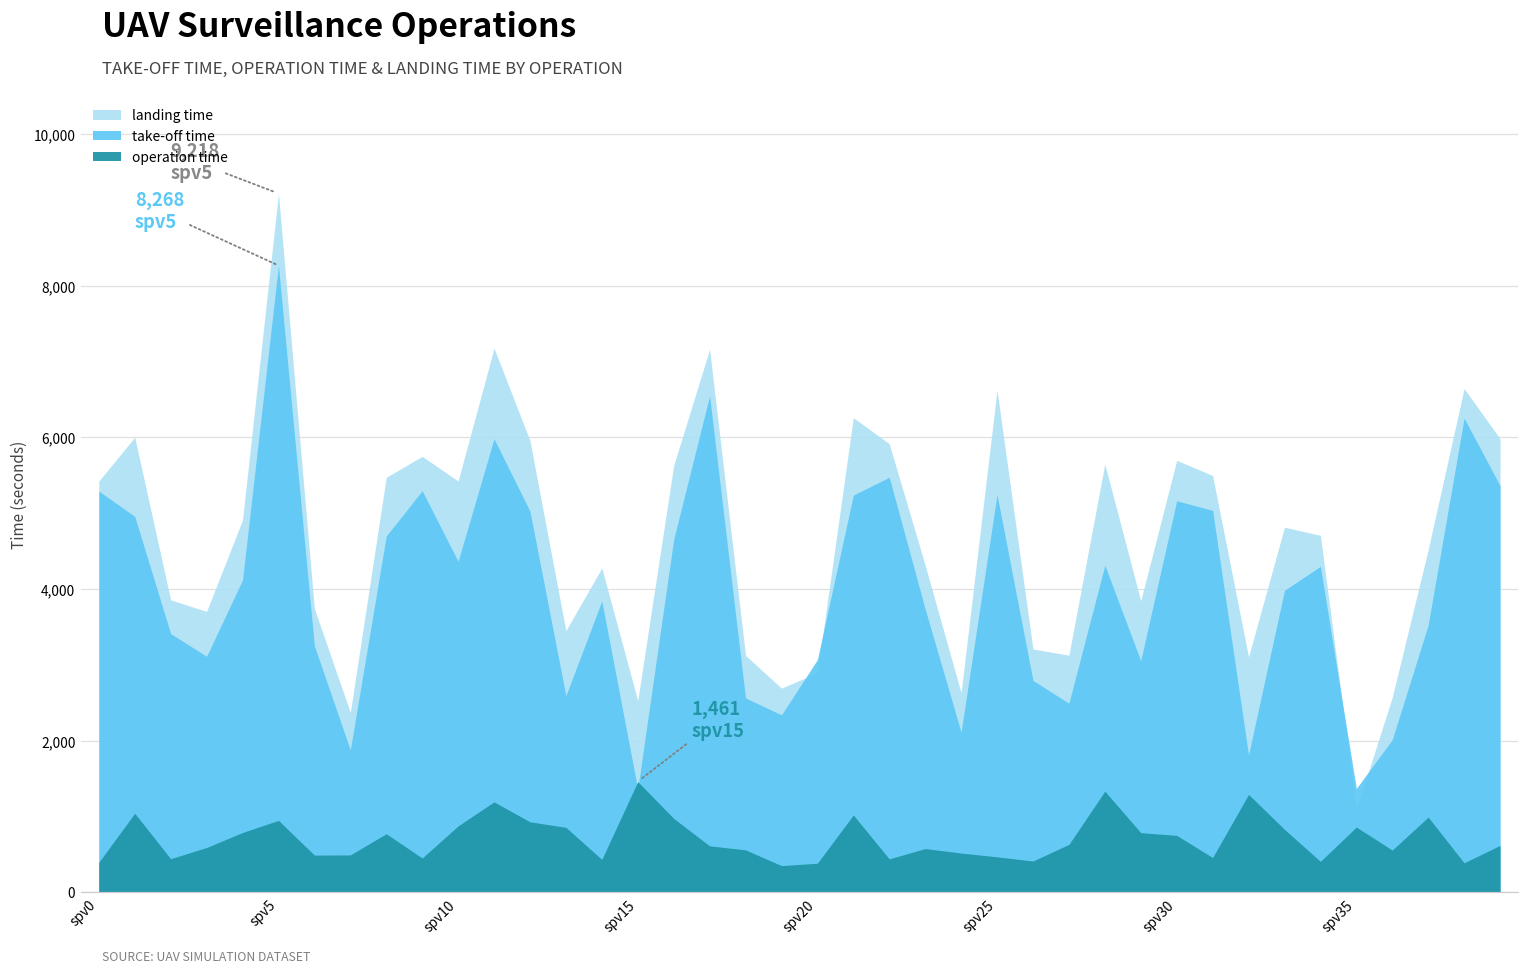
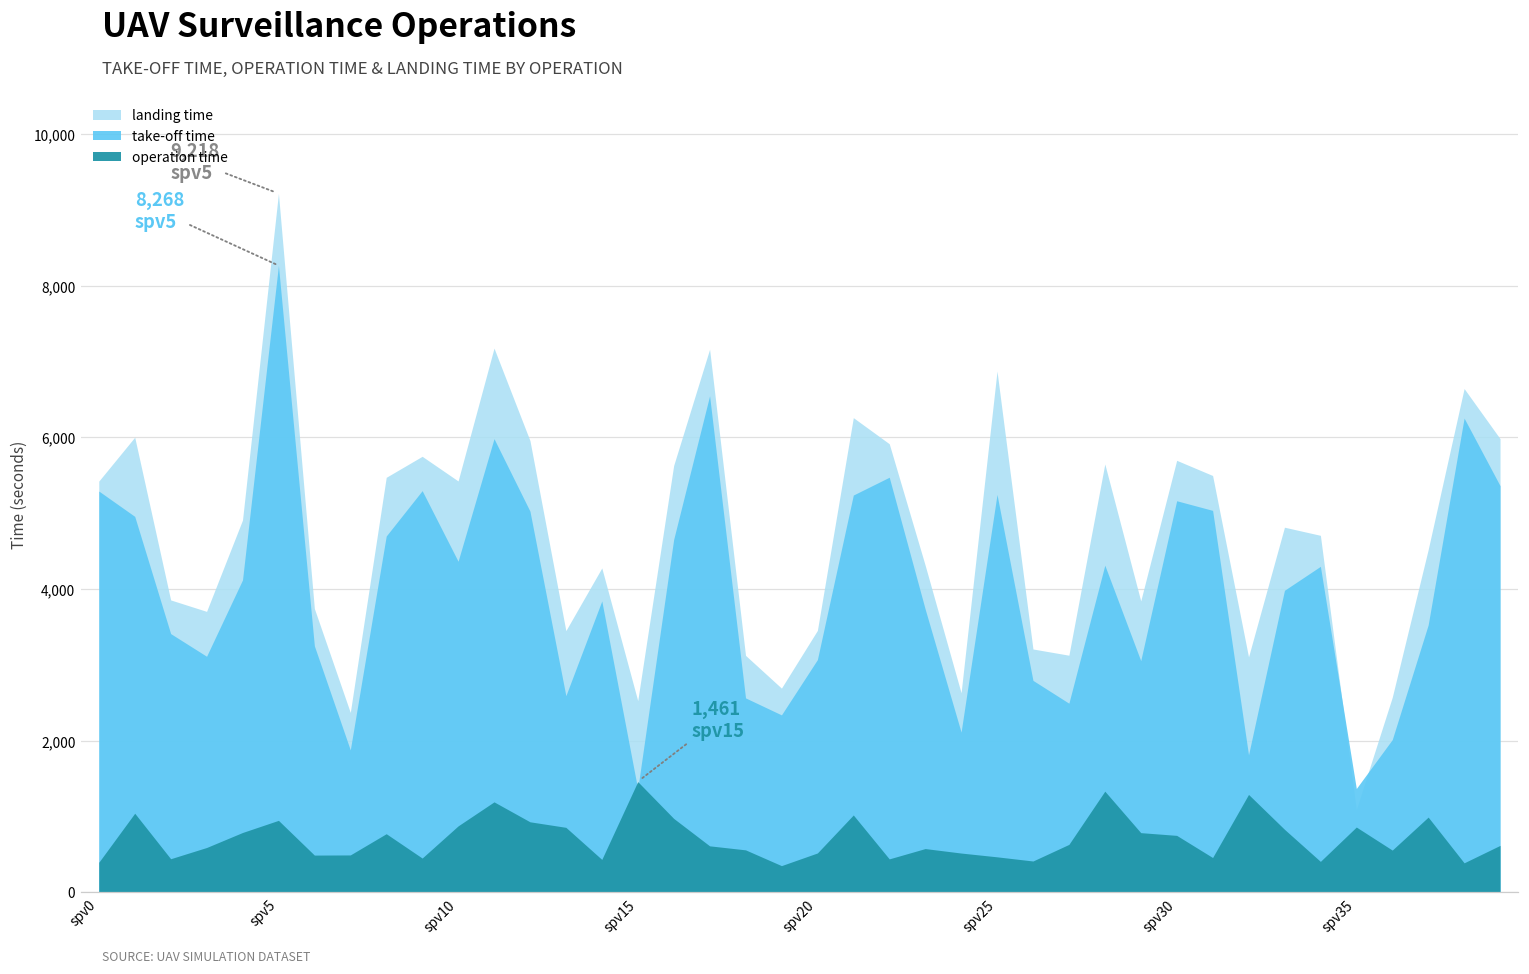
landing time, spv20: 2,900 -> 3,500
operation time, spv20: 400 -> 500
landing time, spv25: 6,600 -> 6,900
